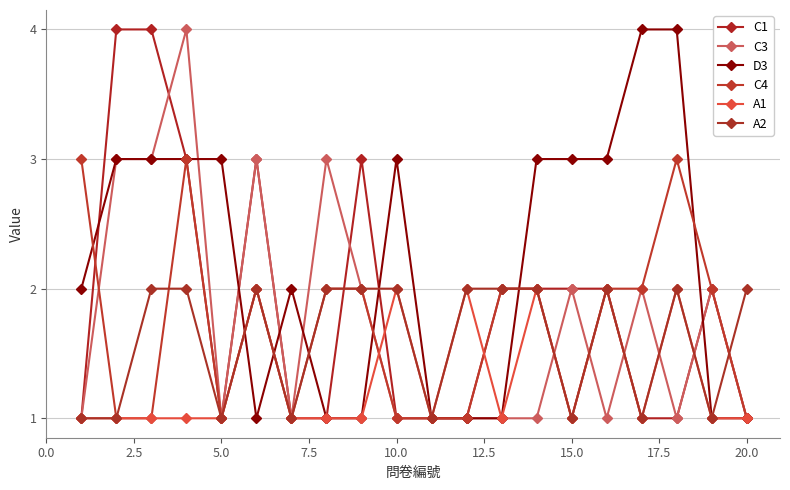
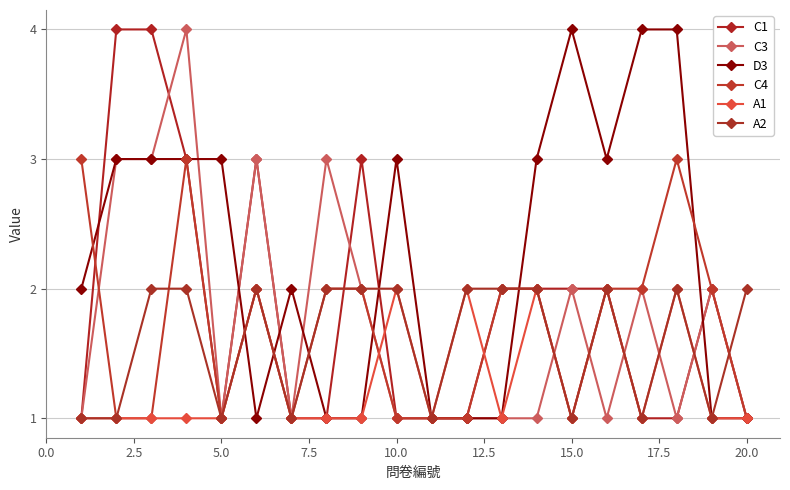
D3, 15.0: 3 -> 4
